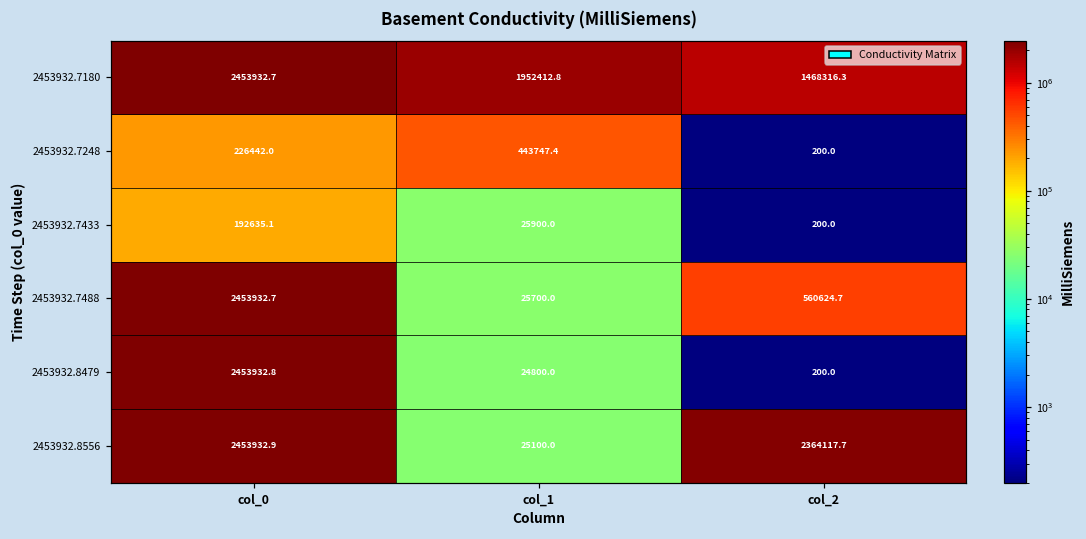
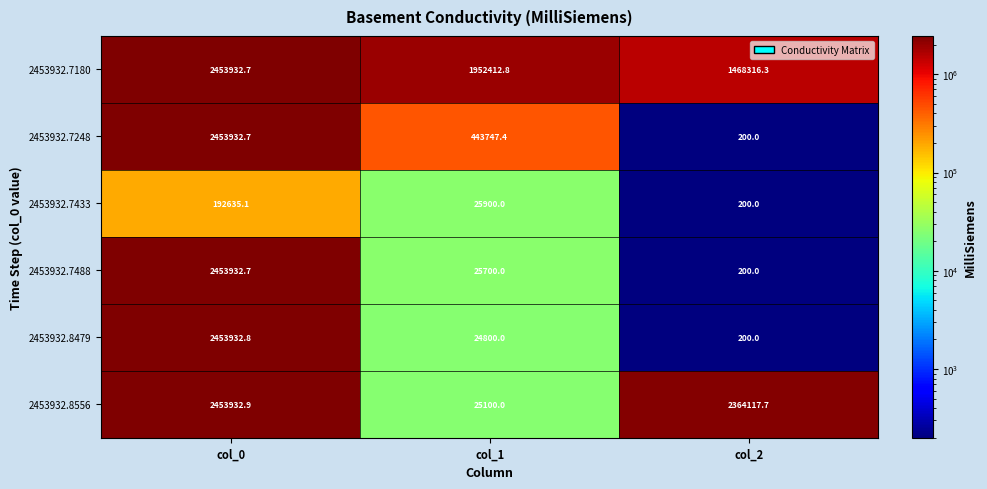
2453932.7248, col_0: 226442.0 -> 2453932.7
2453932.7488, col_2: 560624.7 -> 200.0
